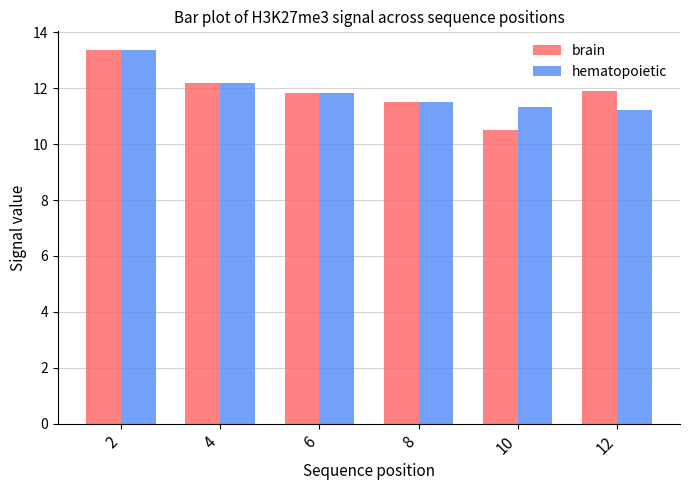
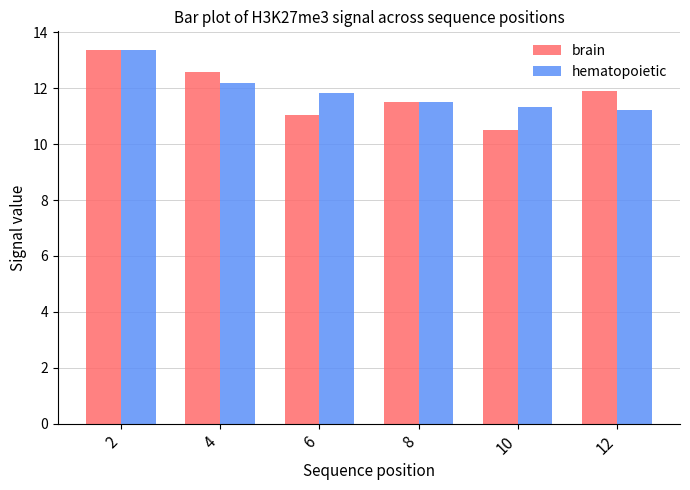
brain, 4: 12.2 -> 12.6
brain, 6: 11.8 -> 11.0
